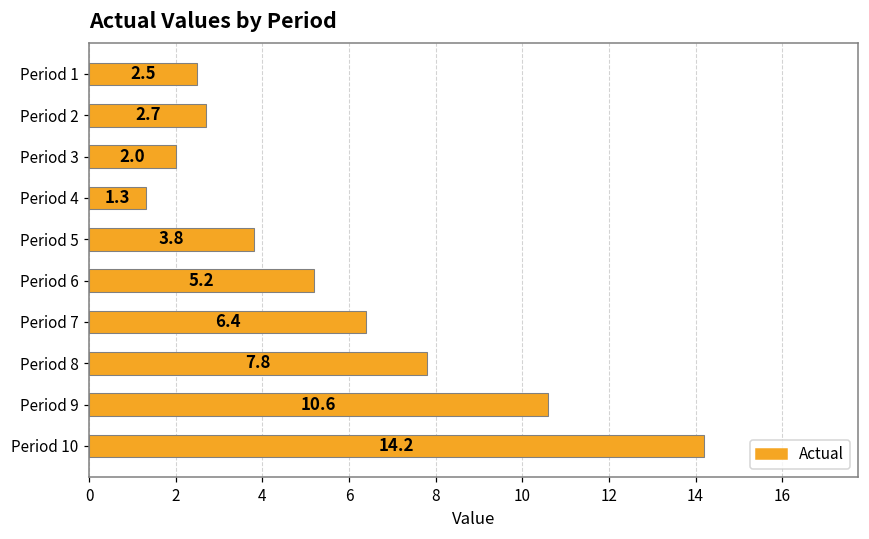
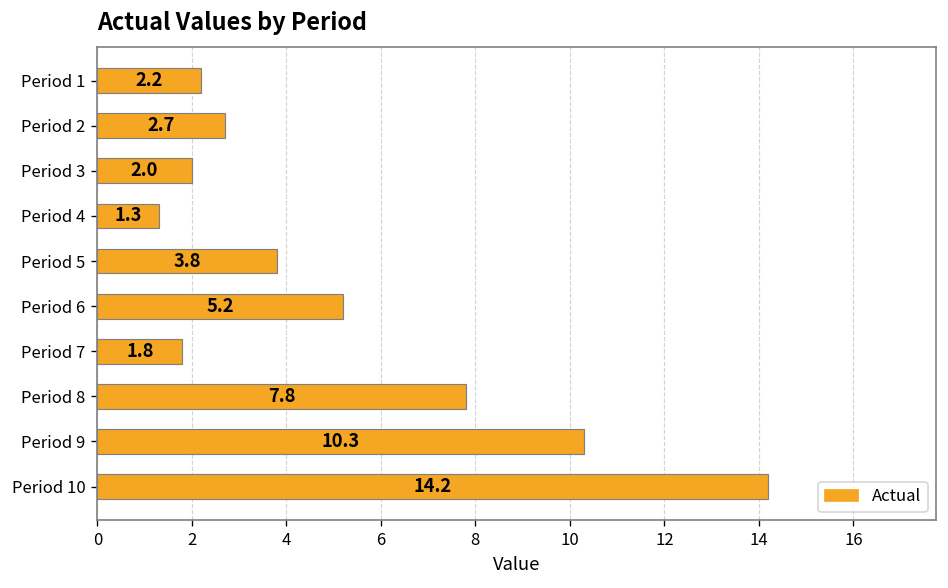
Period 1: 2.5 -> 2.2
Period 7: 6.4 -> 1.8
Period 9: 10.6 -> 10.3
